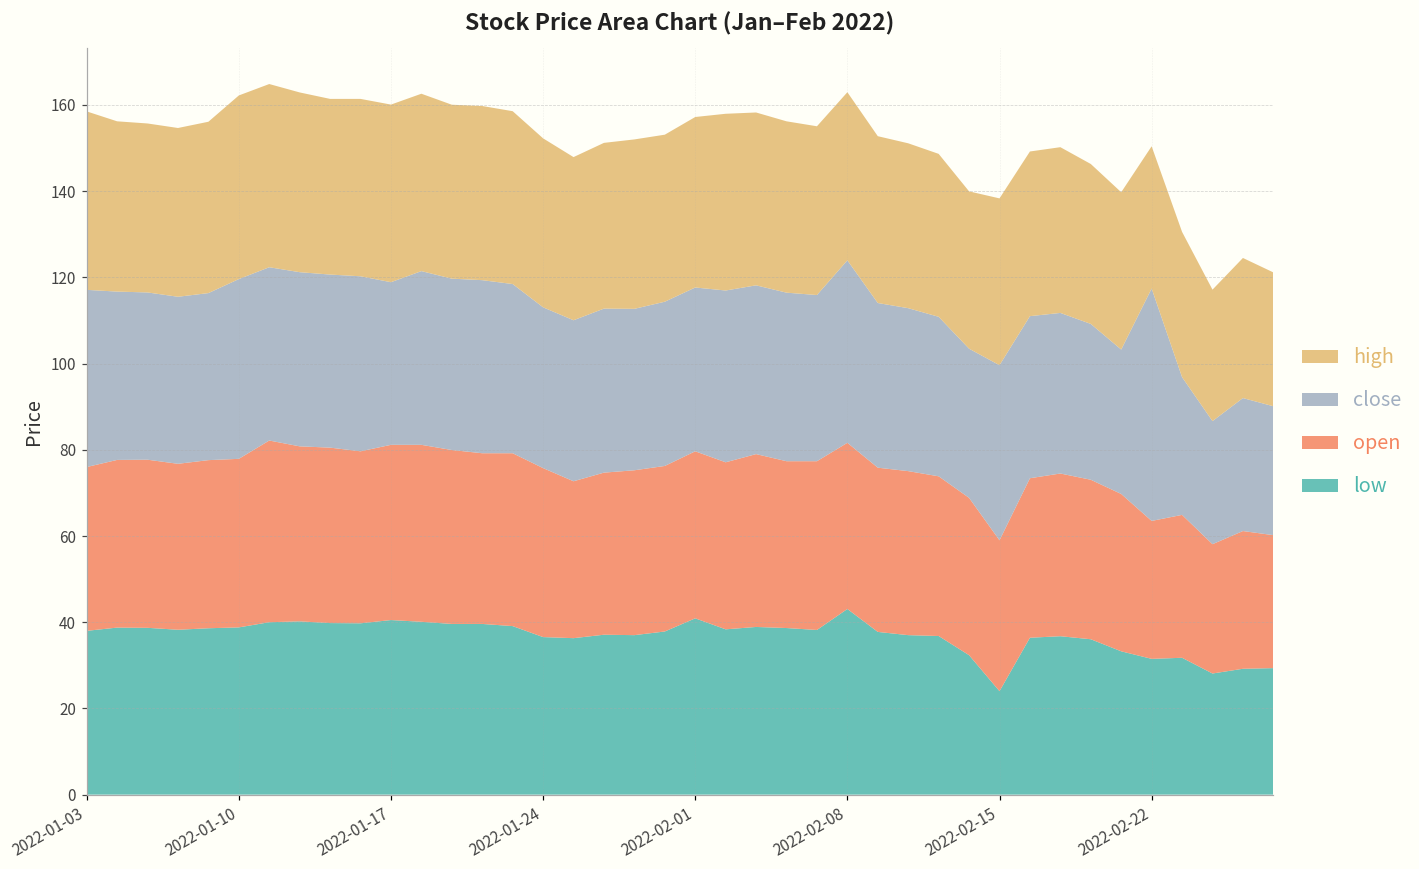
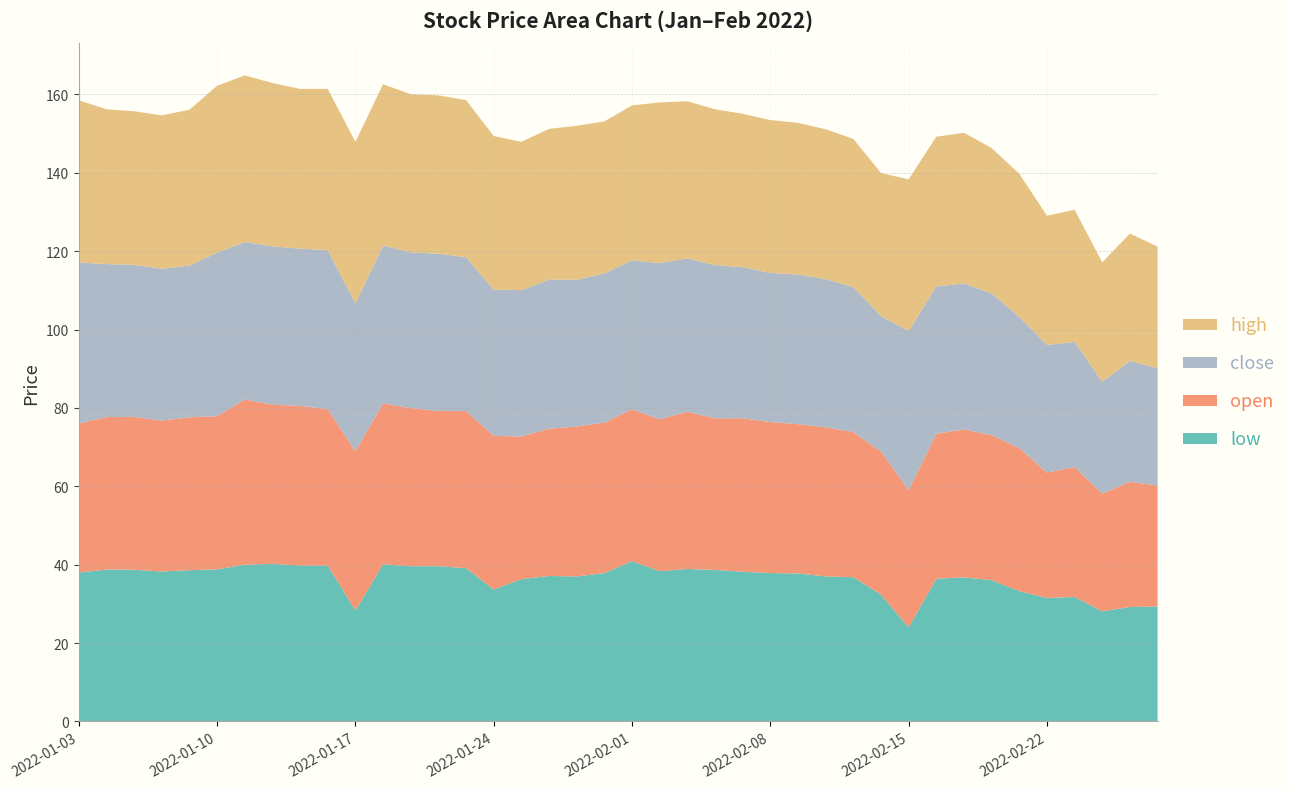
low, 2022-01-17: 41 -> 28
low, 2022-01-24: 37 -> 34
low, 2022-02-08: 43 -> 38
close, 2022-02-08: 42 -> 38
close, 2022-02-22: 54 -> 33
